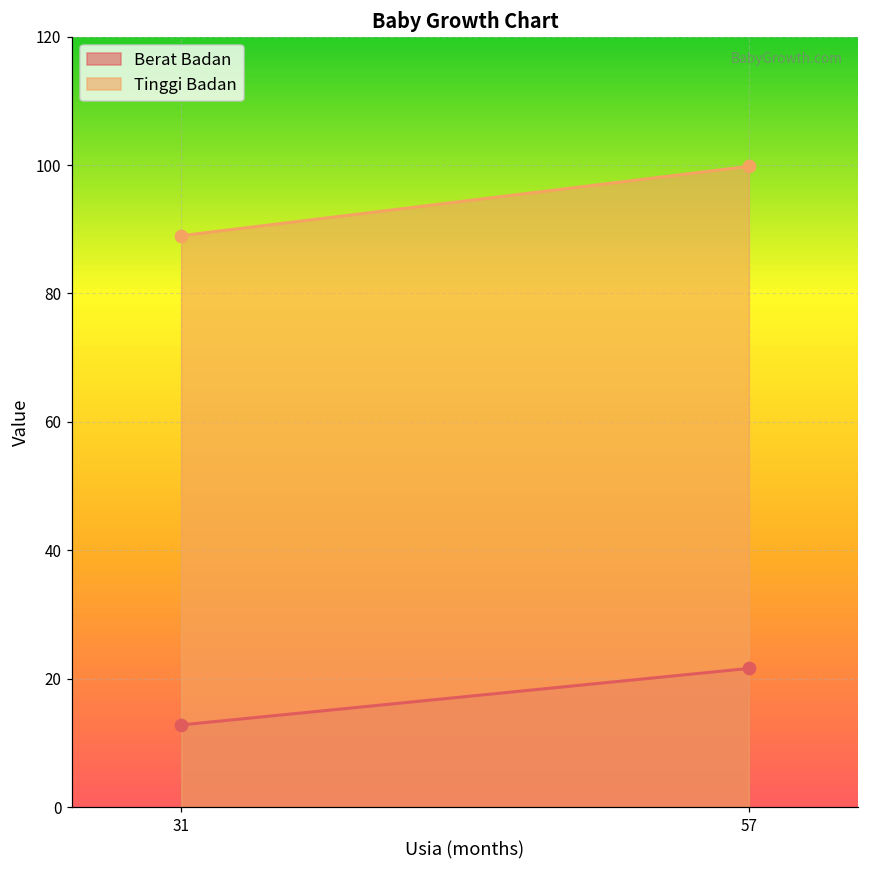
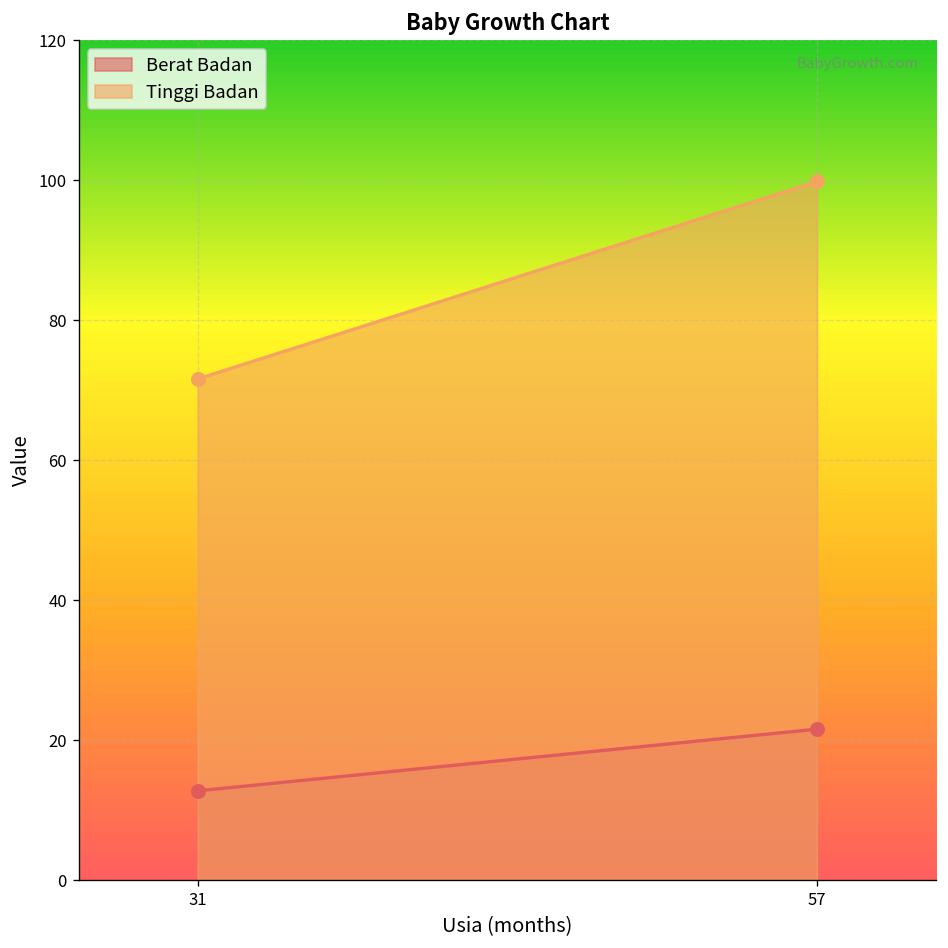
Tinggi Badan, 31: 89 -> 72
